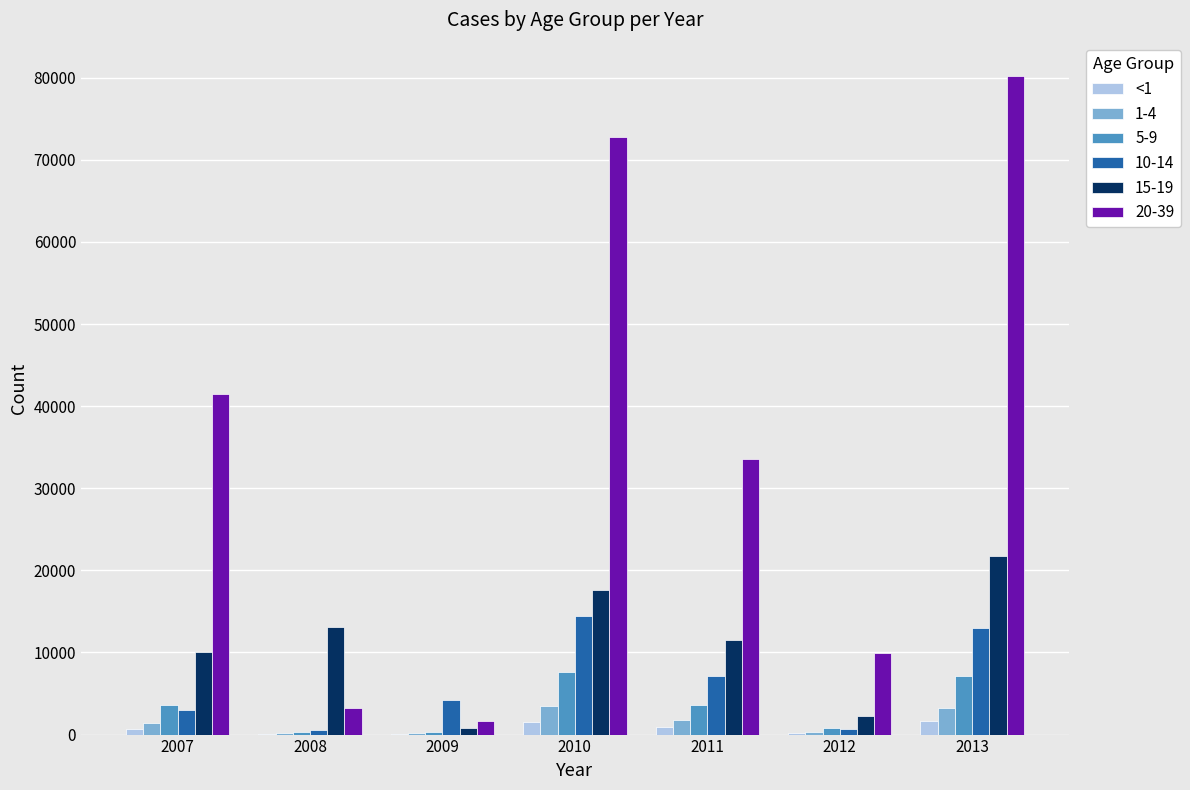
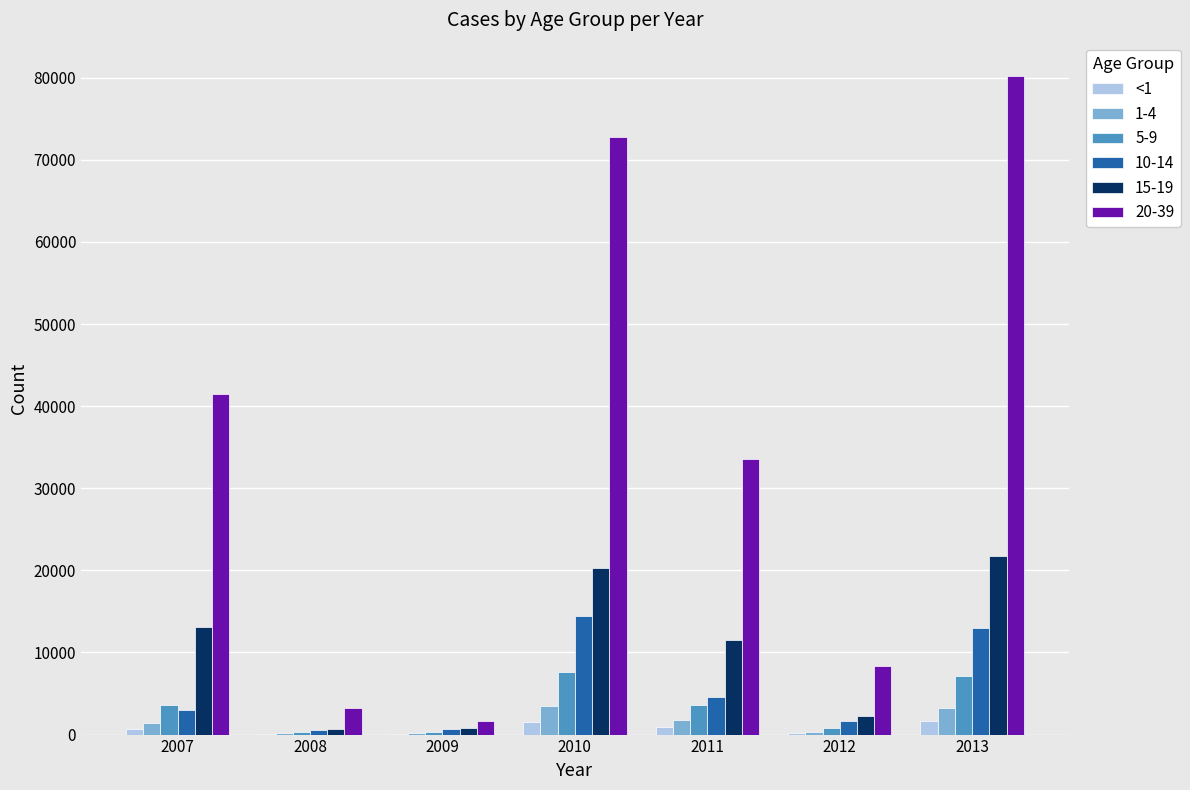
15-19, 2007: 10000 -> 13000
15-19, 2008: 13000 -> 1000
10-14, 2009: 4000 -> 1000
15-19, 2010: 18000 -> 20000
10-14, 2011: 7000 -> 5000
10-14, 2012: 1000 -> 2000
20-39, 2012: 10000 -> 8000
